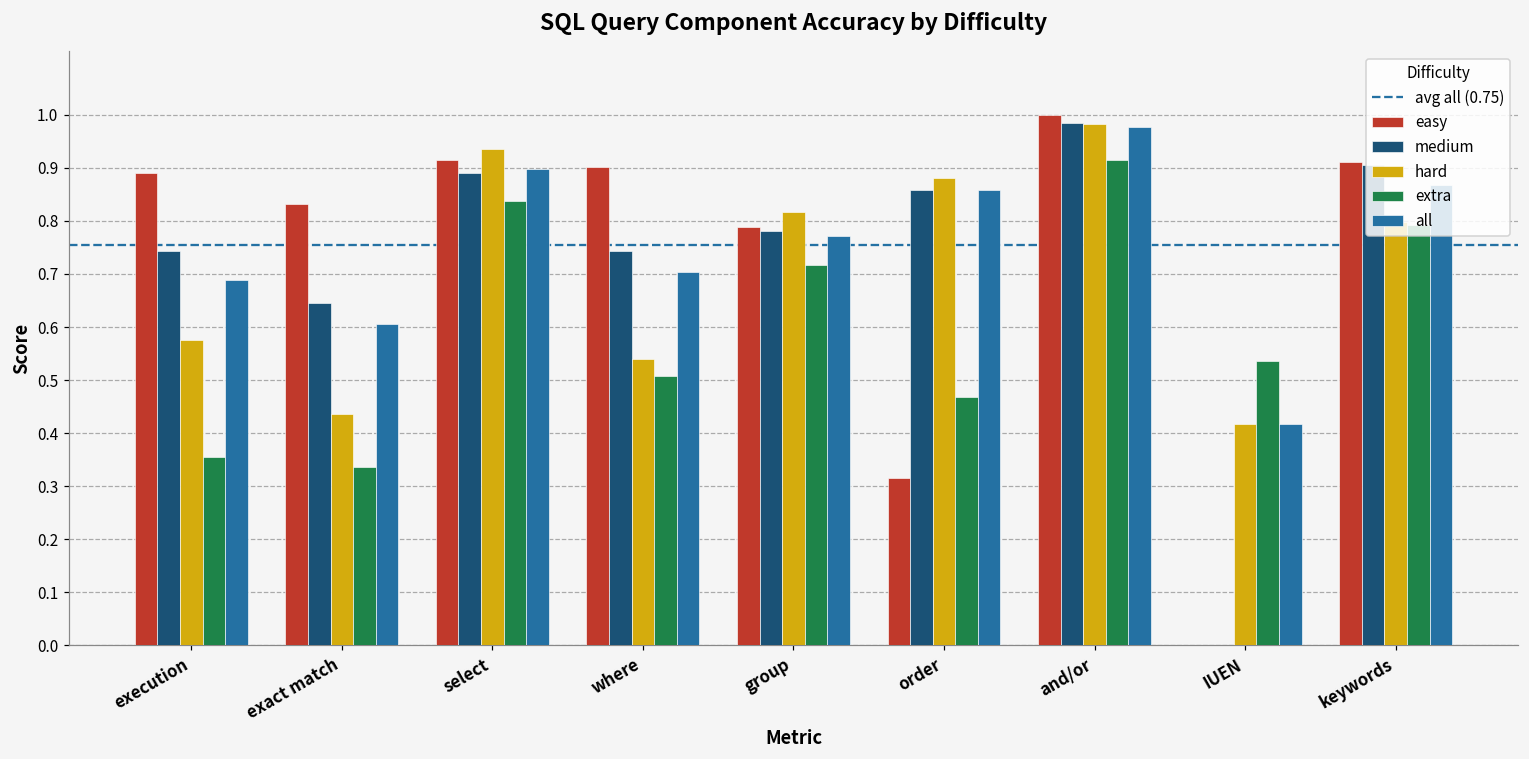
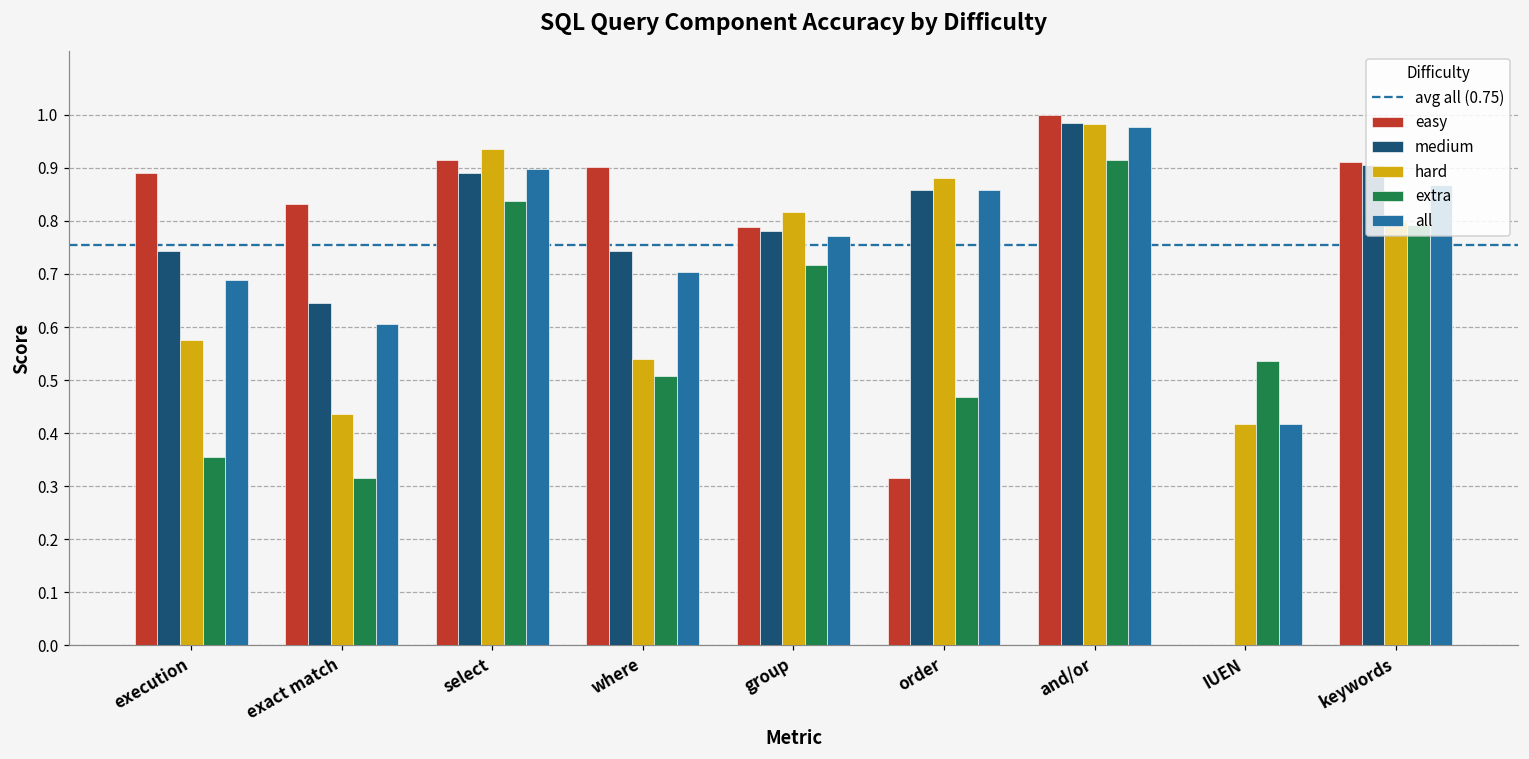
extra, exact match: 0.34 -> 0.32
